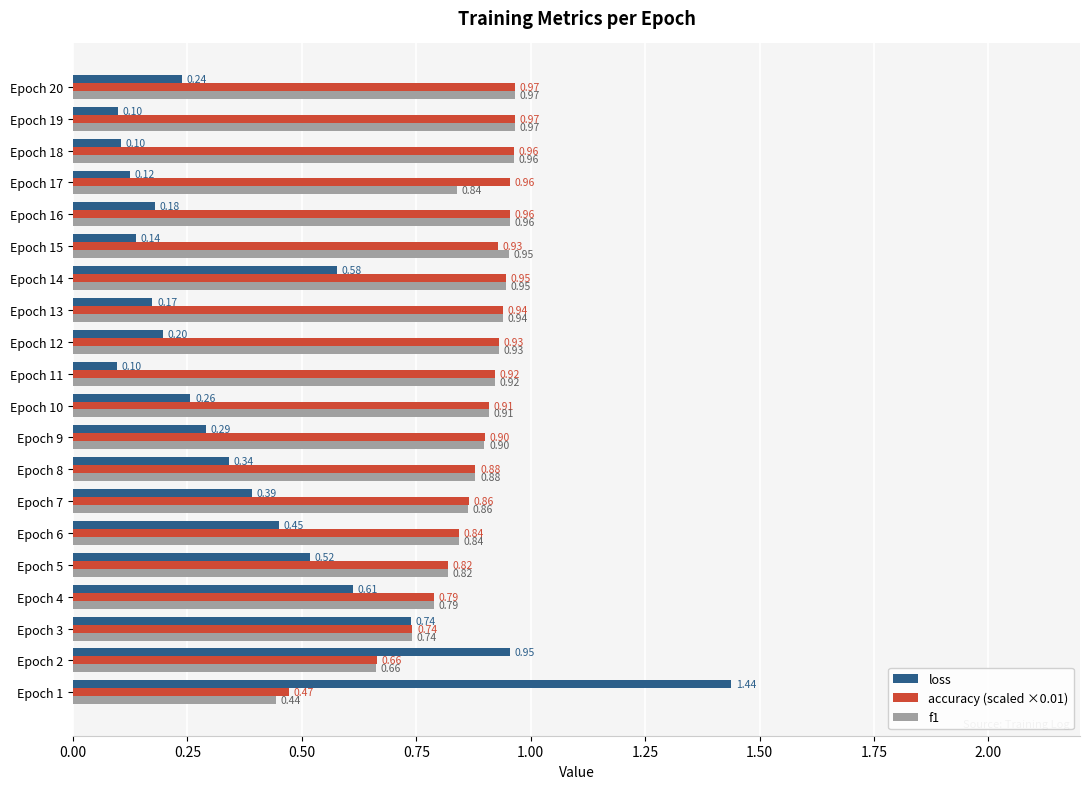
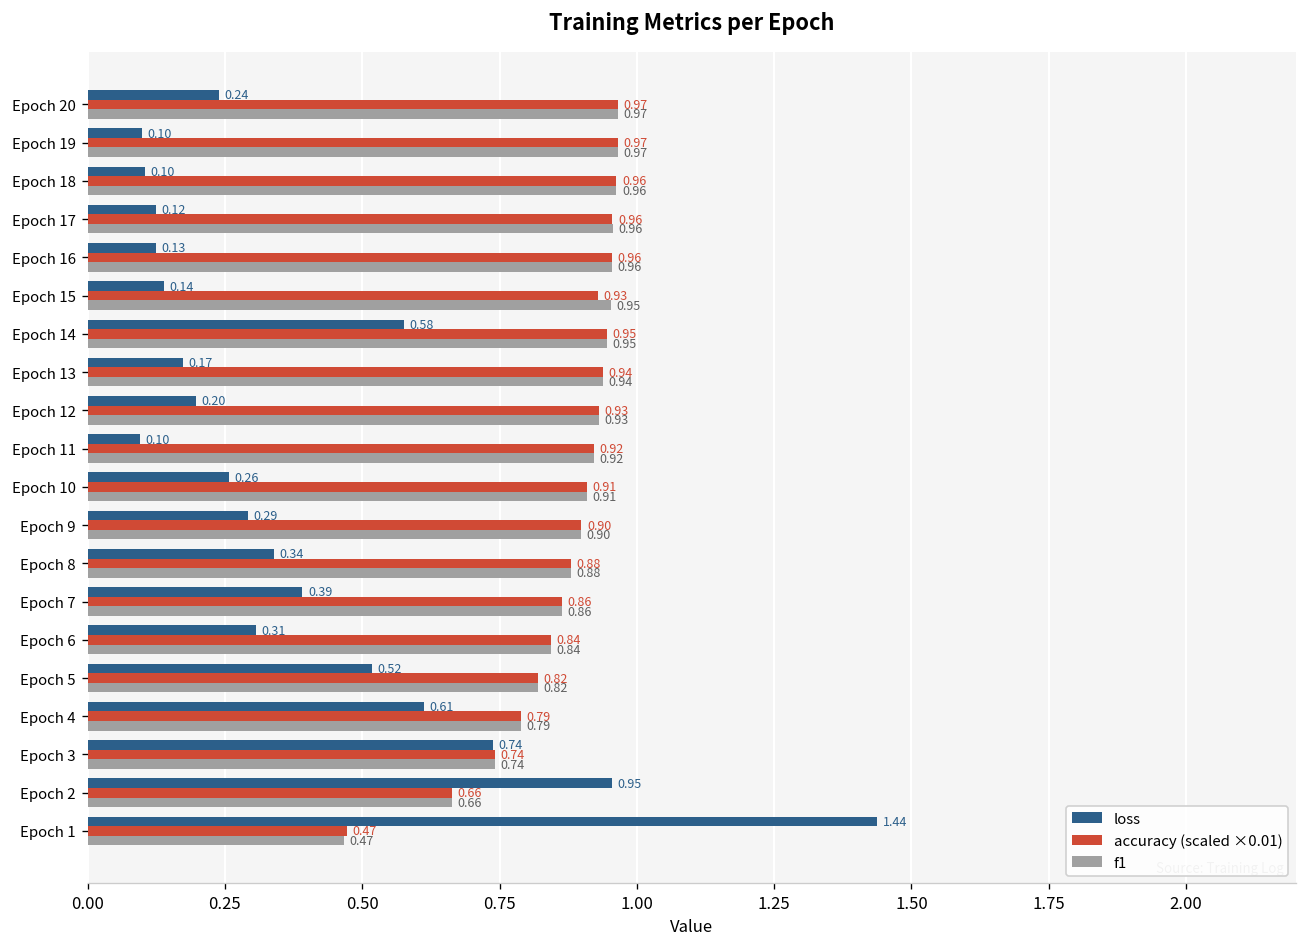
f1, Epoch 17: 0.84 -> 0.96
loss, Epoch 16: 0.18 -> 0.13
loss, Epoch 6: 0.45 -> 0.31
f1, Epoch 1: 0.44 -> 0.47
